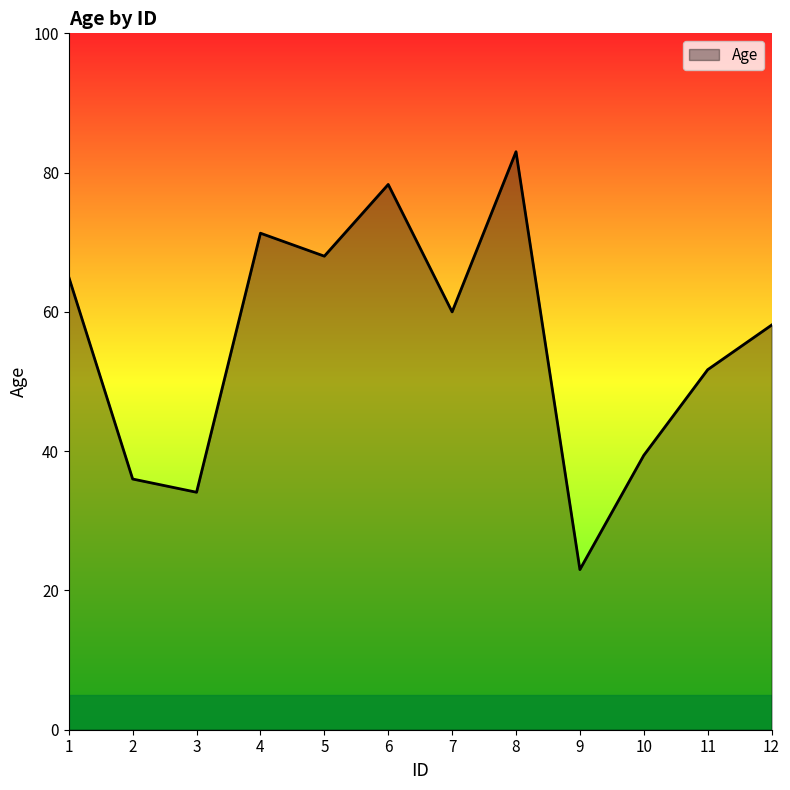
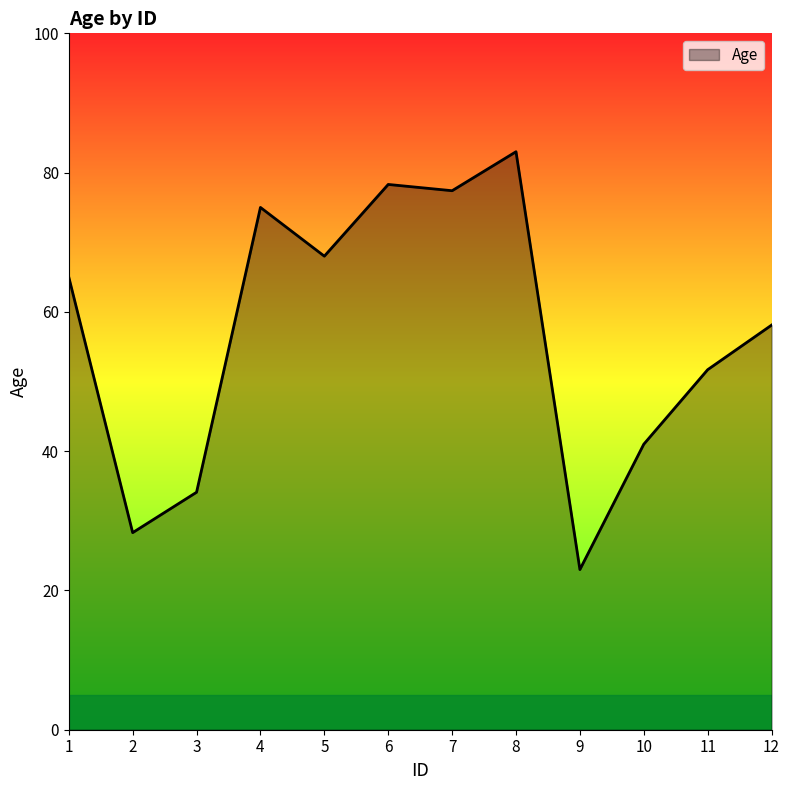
2: 36 -> 28
4: 71 -> 75
7: 60 -> 77
10: 39 -> 41
